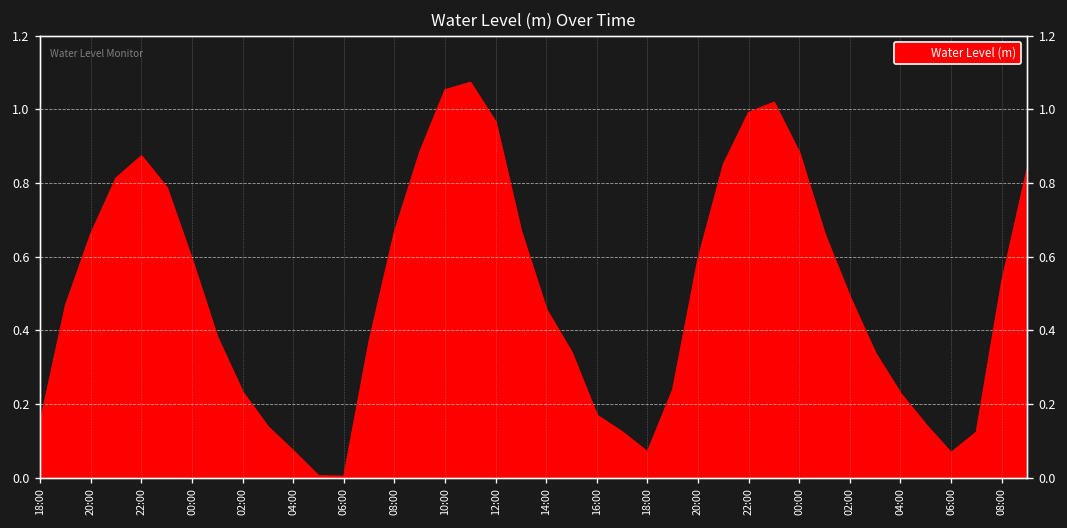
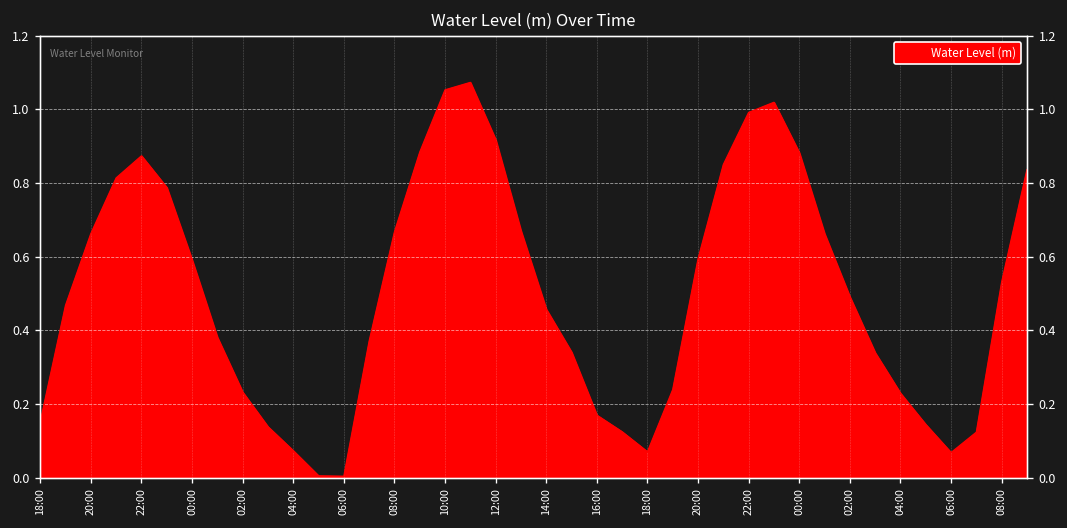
12:00: 0.97 -> 0.92
